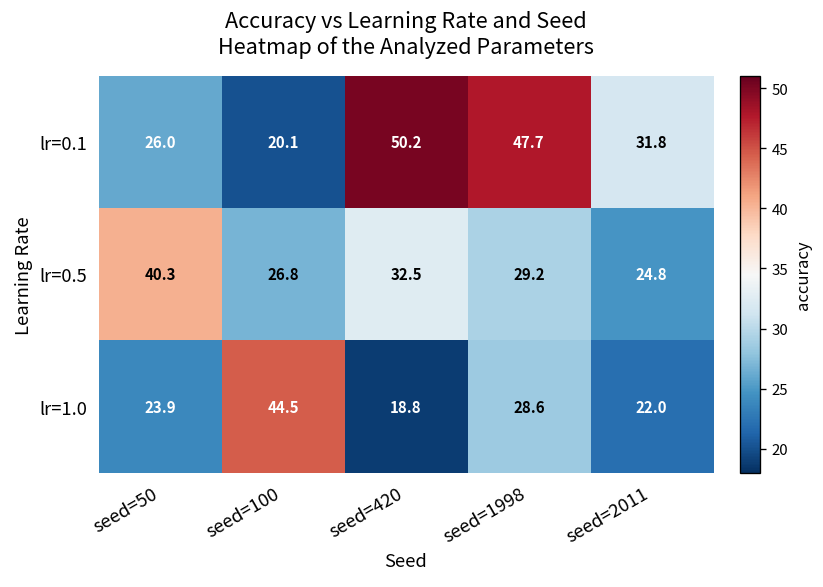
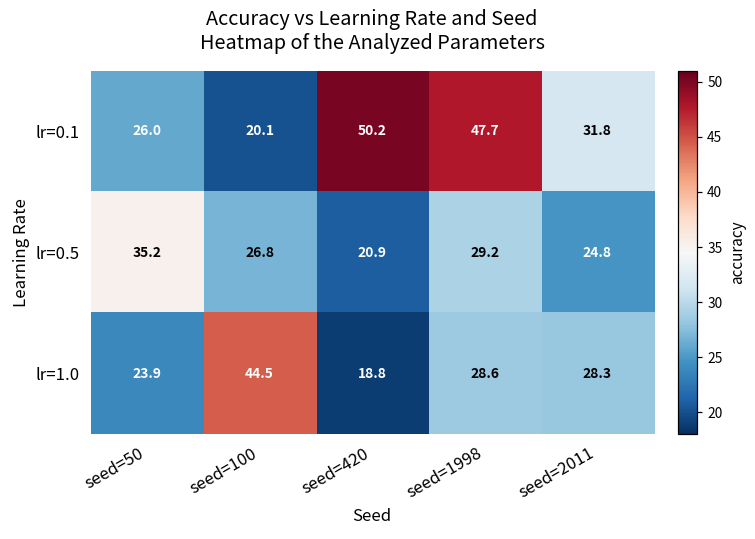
lr=0.5, seed=50: 40.3 -> 35.2
lr=0.5, seed=420: 32.5 -> 20.9
lr=1.0, seed=2011: 22.0 -> 28.3
